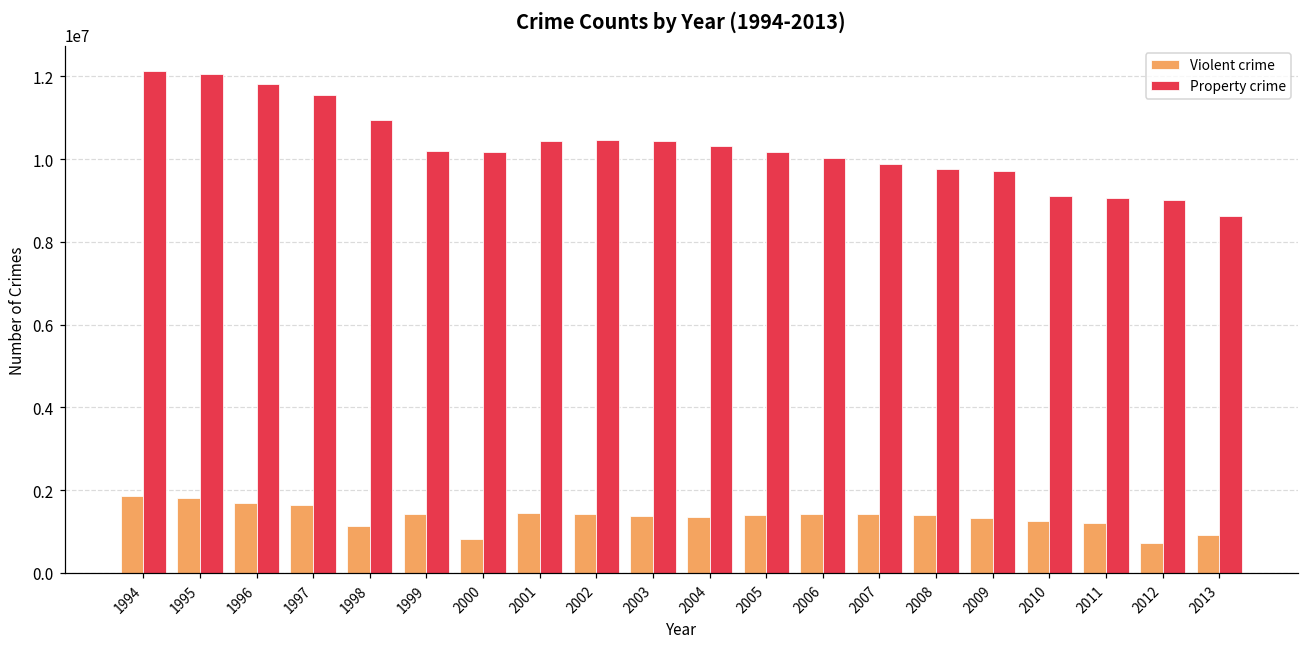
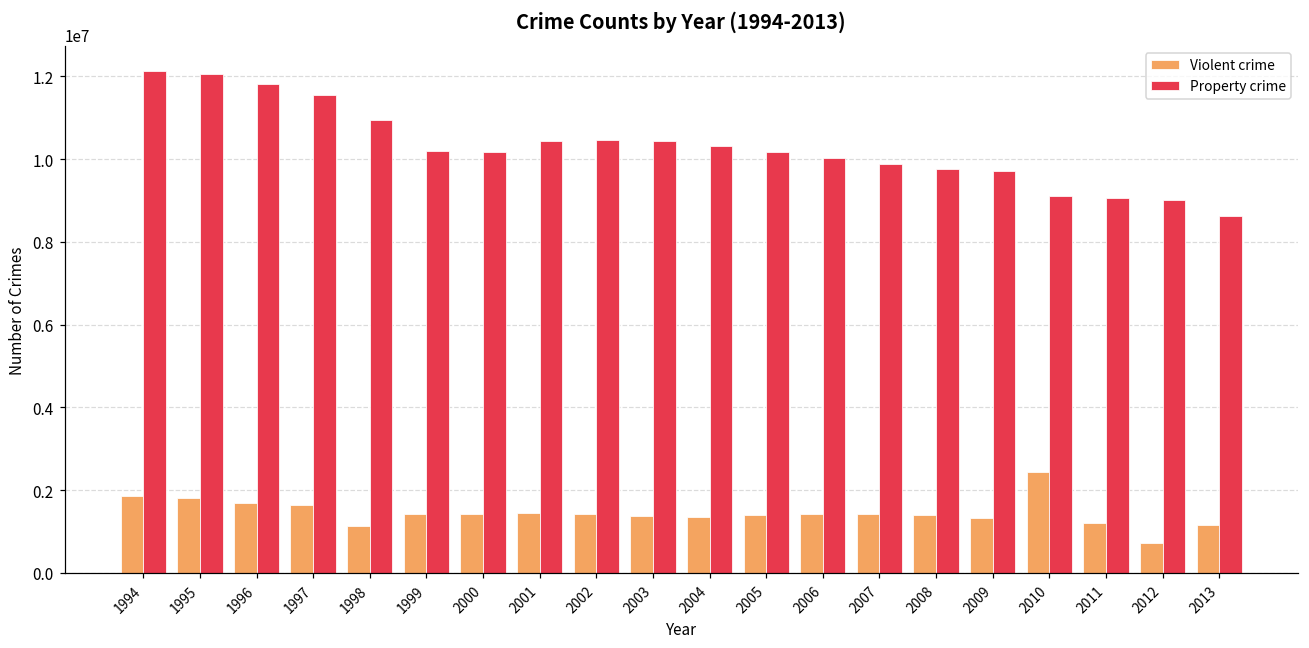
Violent crime, 2000: 800000 -> 1400000
Violent crime, 2010: 1300000 -> 2400000
Violent crime, 2013: 900000 -> 1200000
